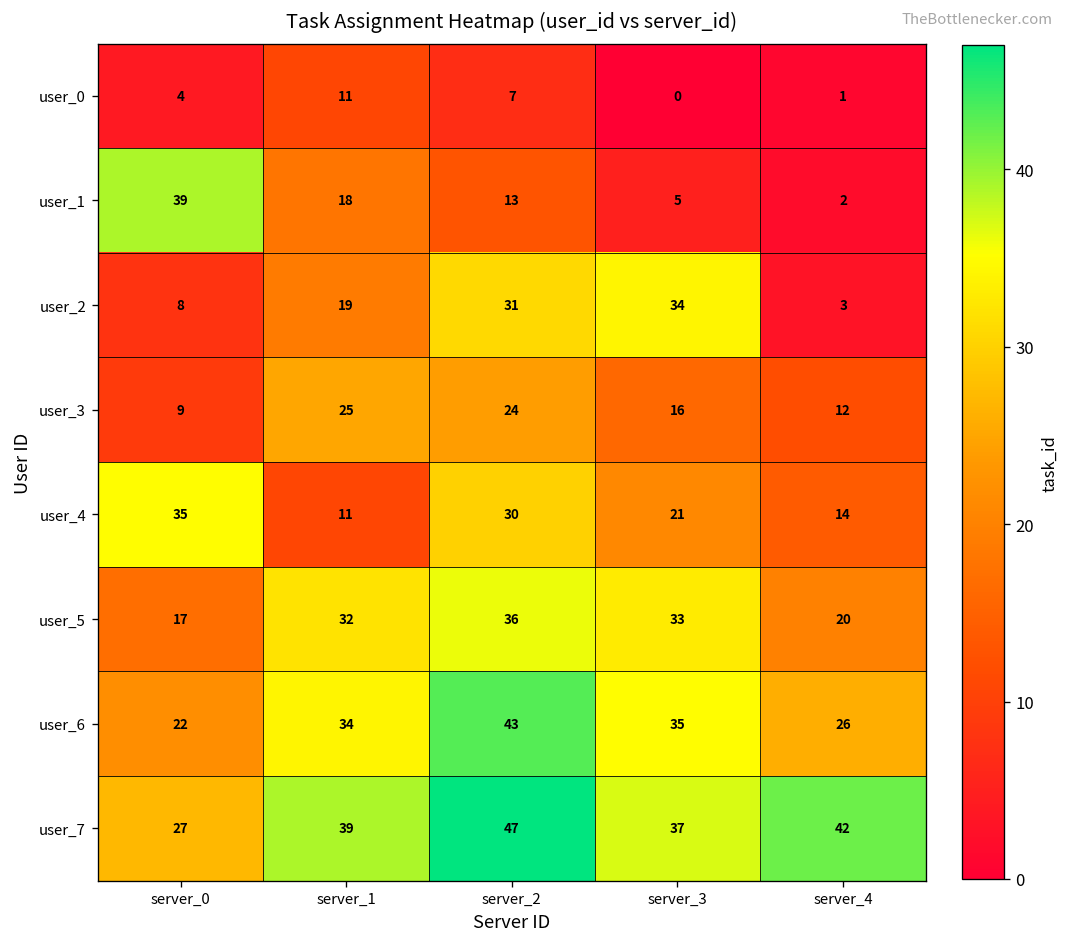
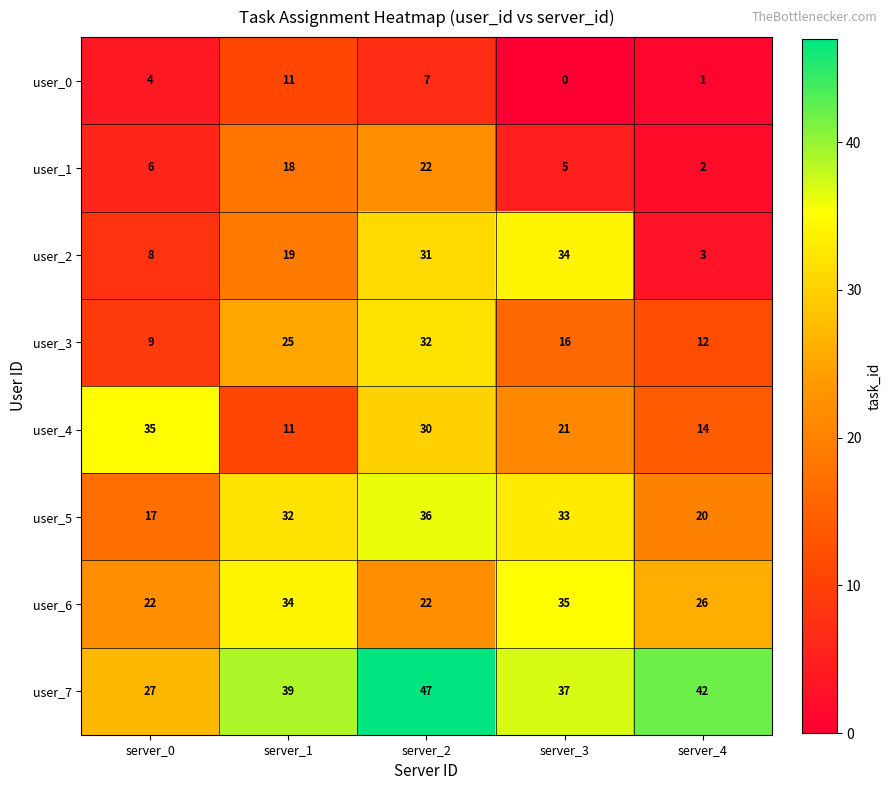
user_1, server_0: 39 -> 6
user_1, server_2: 13 -> 22
user_3, server_2: 24 -> 32
user_6, server_2: 43 -> 22
